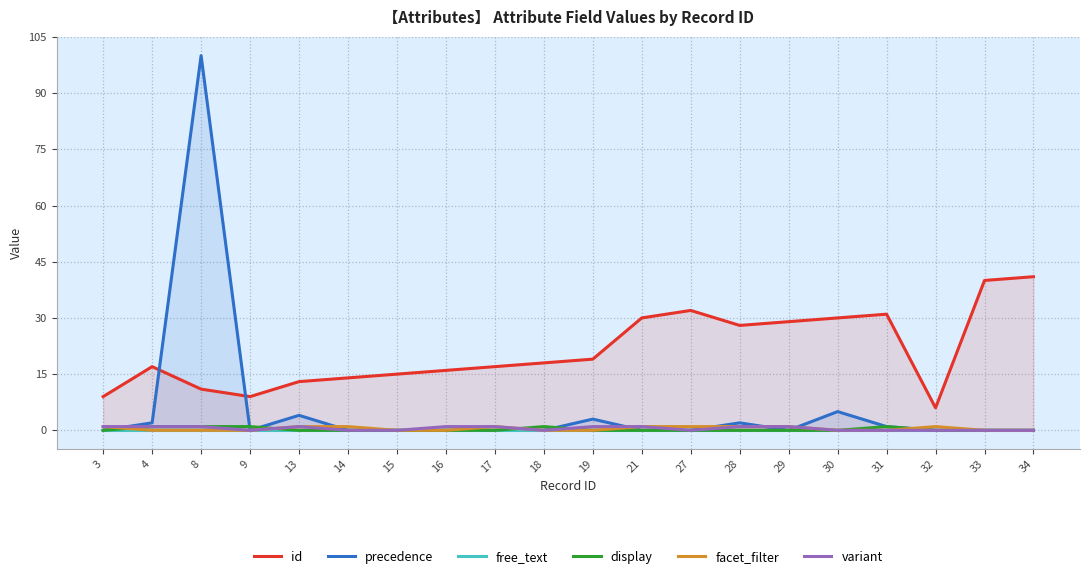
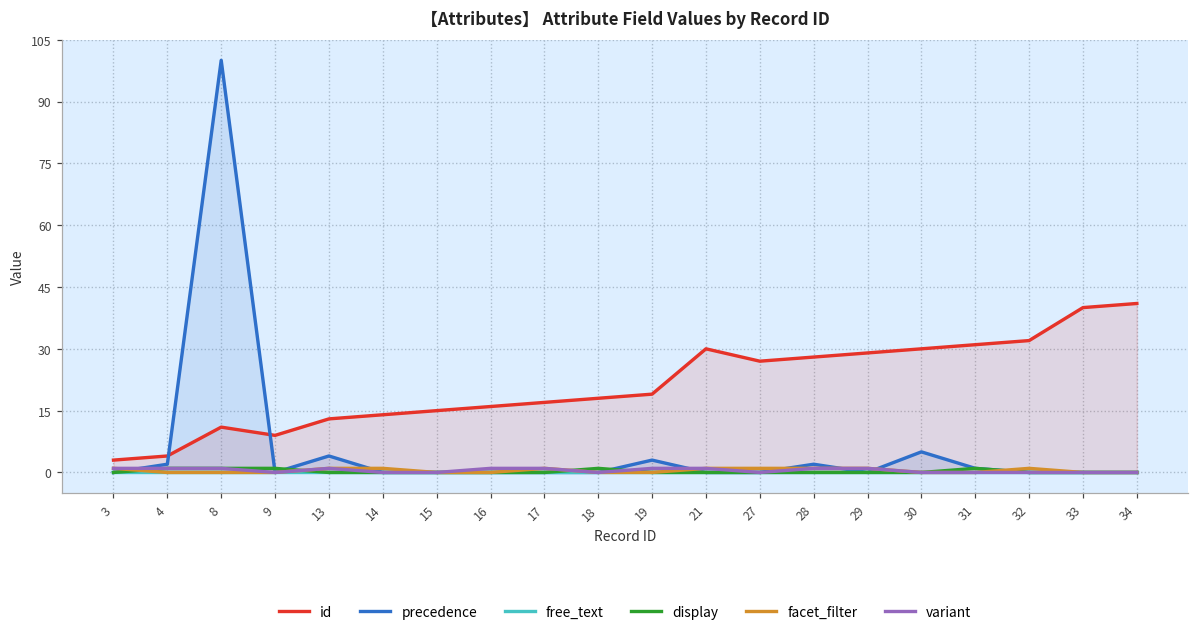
id, 3: 9 -> 3
id, 4: 17 -> 4
id, 27: 32 -> 27
id, 32: 6 -> 32
